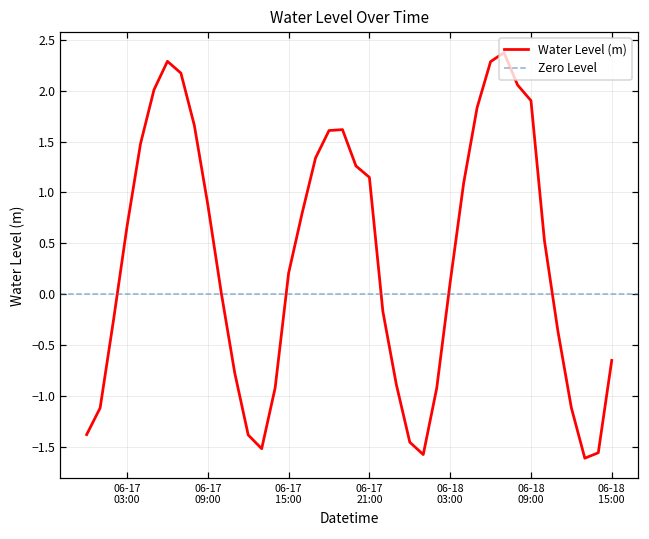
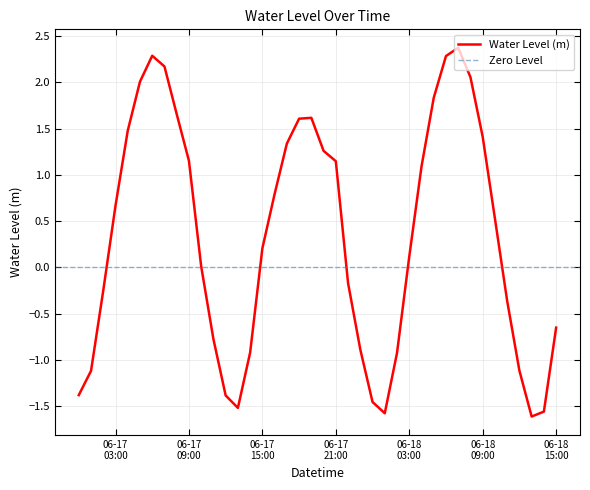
06-17 09:00: 0.9 -> 1.2
06-18 09:00: 1.9 -> 1.4
